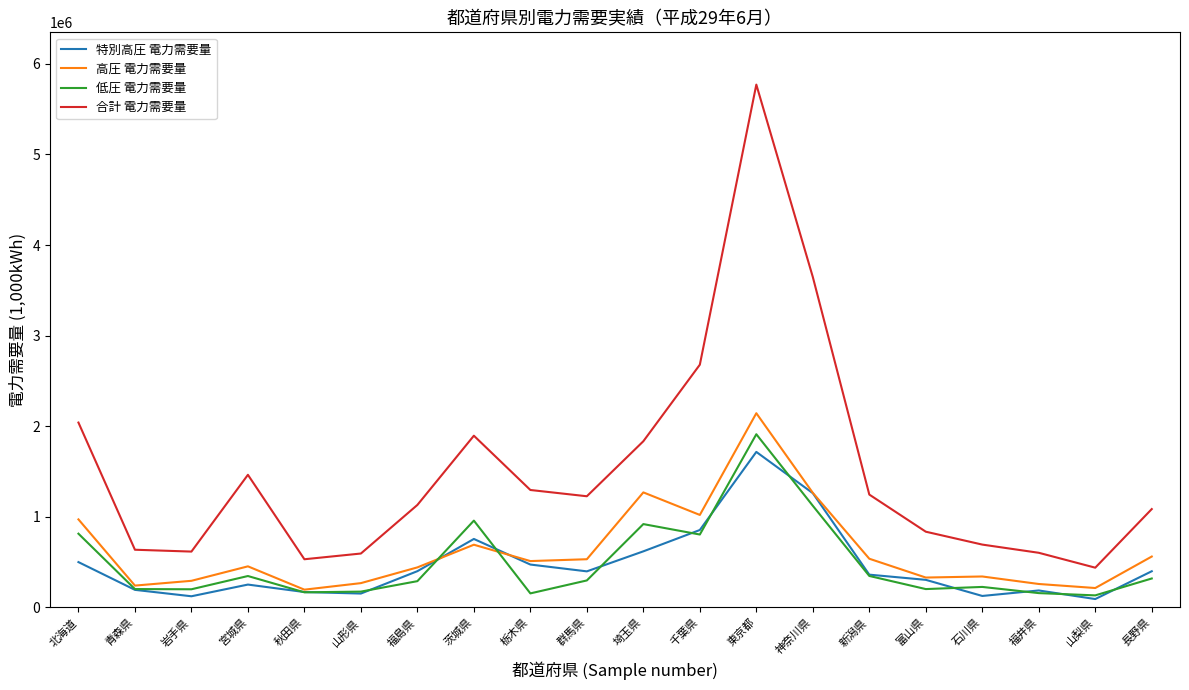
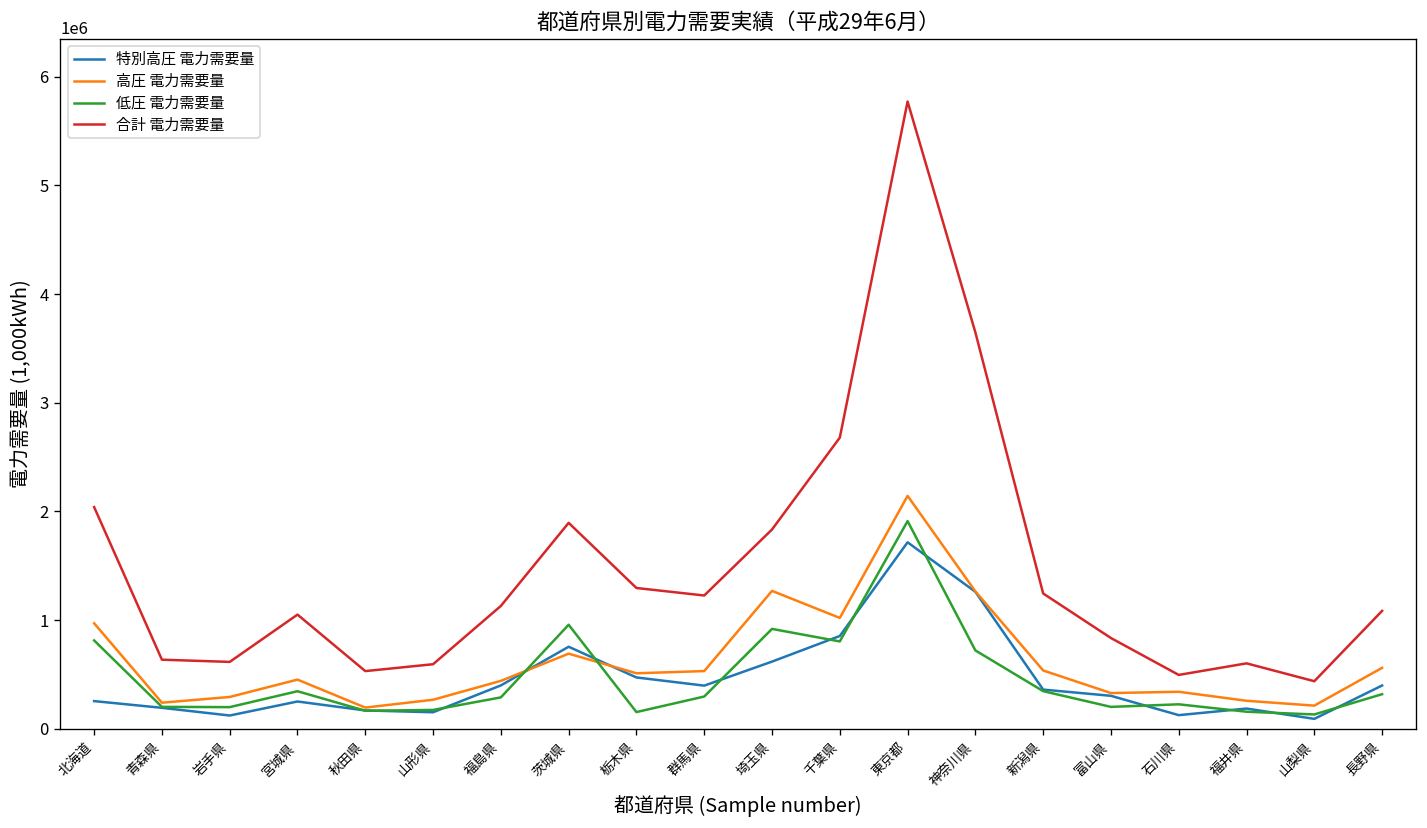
特別高圧 電力需要量, 北海道: 500000 -> 300000
合計 電力需要量, 宮城県: 1500000 -> 1100000
低圧 電力需要量, 神奈川県: 1100000 -> 700000
合計 電力需要量, 石川県: 700000 -> 500000
